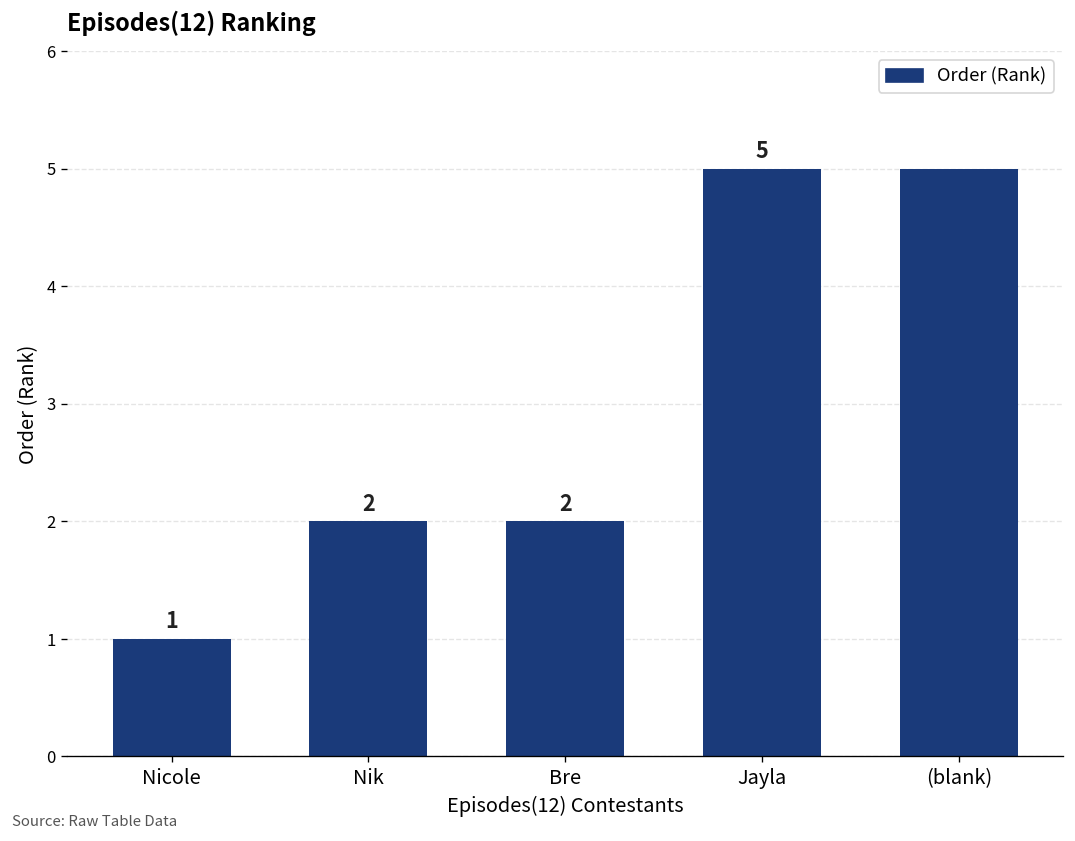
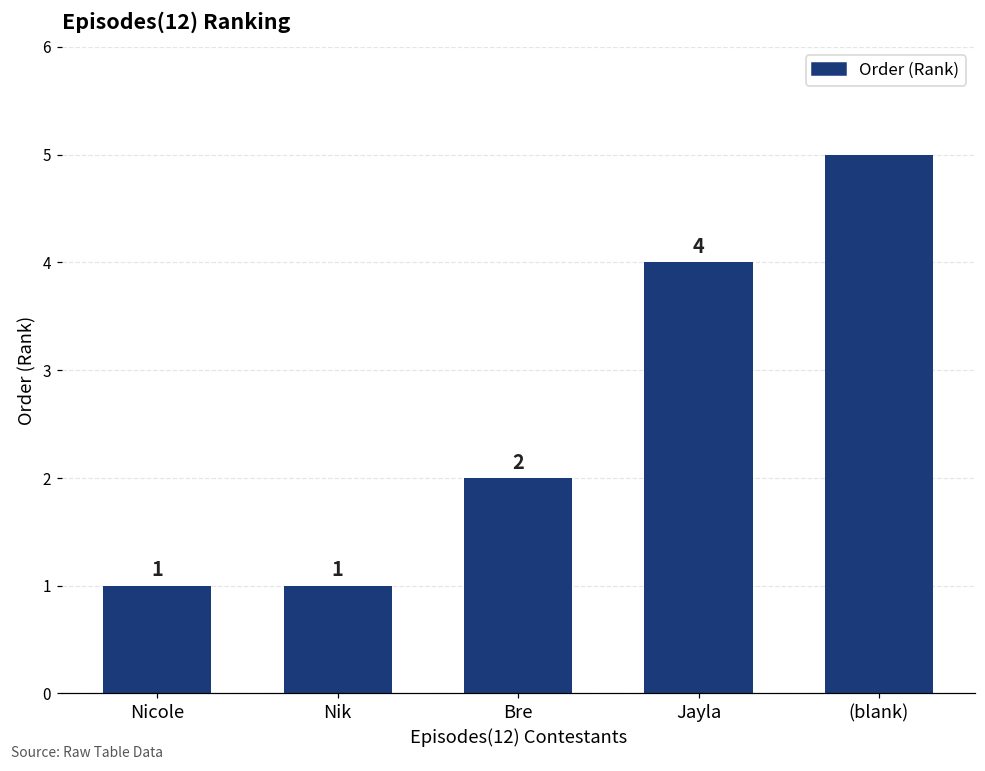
Nik: 2 -> 1
Jayla: 5 -> 4
